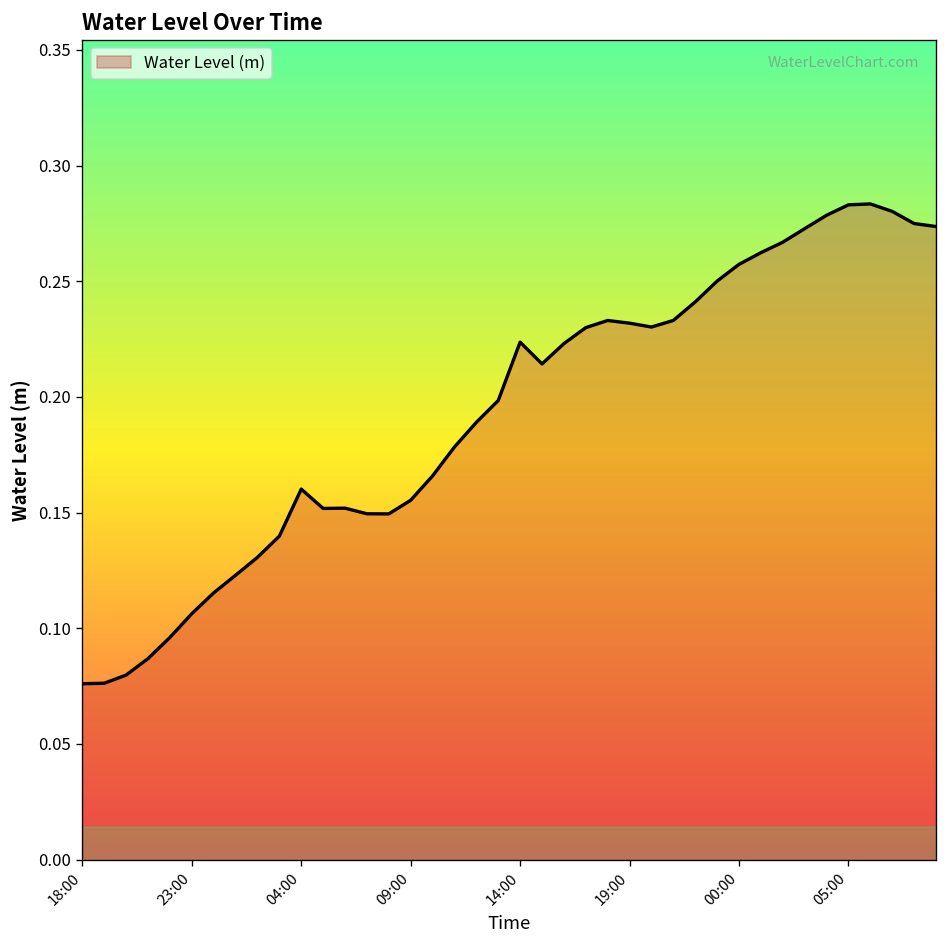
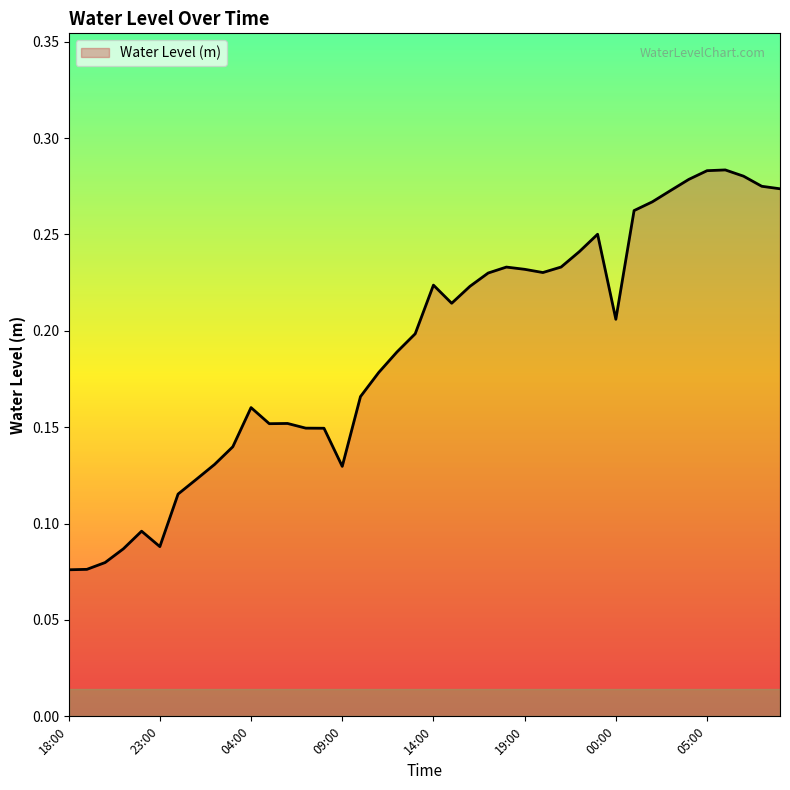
23:00: 0.106 -> 0.088
09:00: 0.155 -> 0.130
00:00: 0.257 -> 0.206
